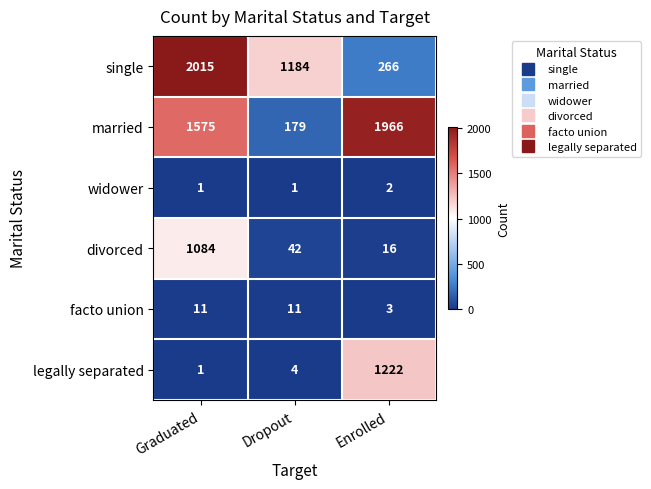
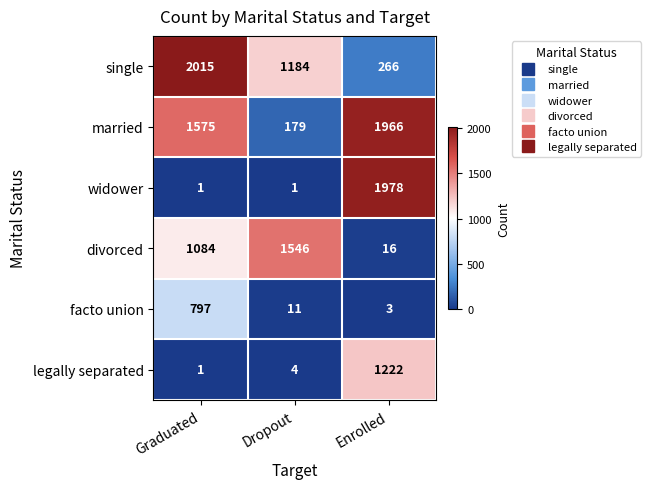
widower, Enrolled: 2 -> 1978
divorced, Dropout: 42 -> 1546
facto union, Graduated: 11 -> 797
